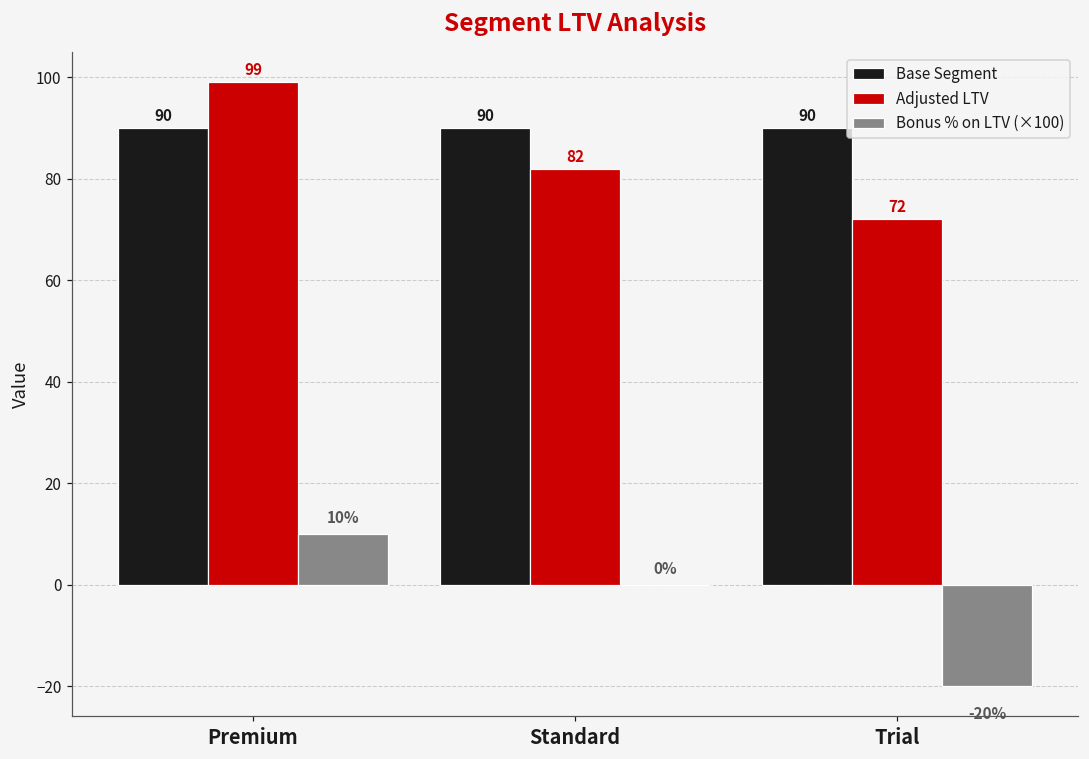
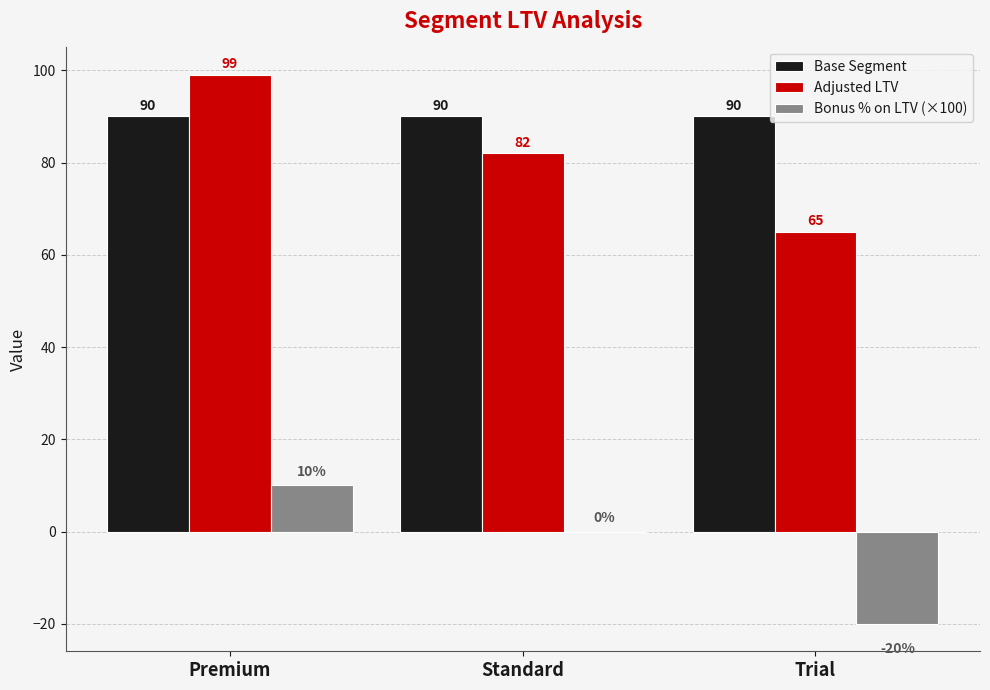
Adjusted LTV, Trial: 72 -> 65
